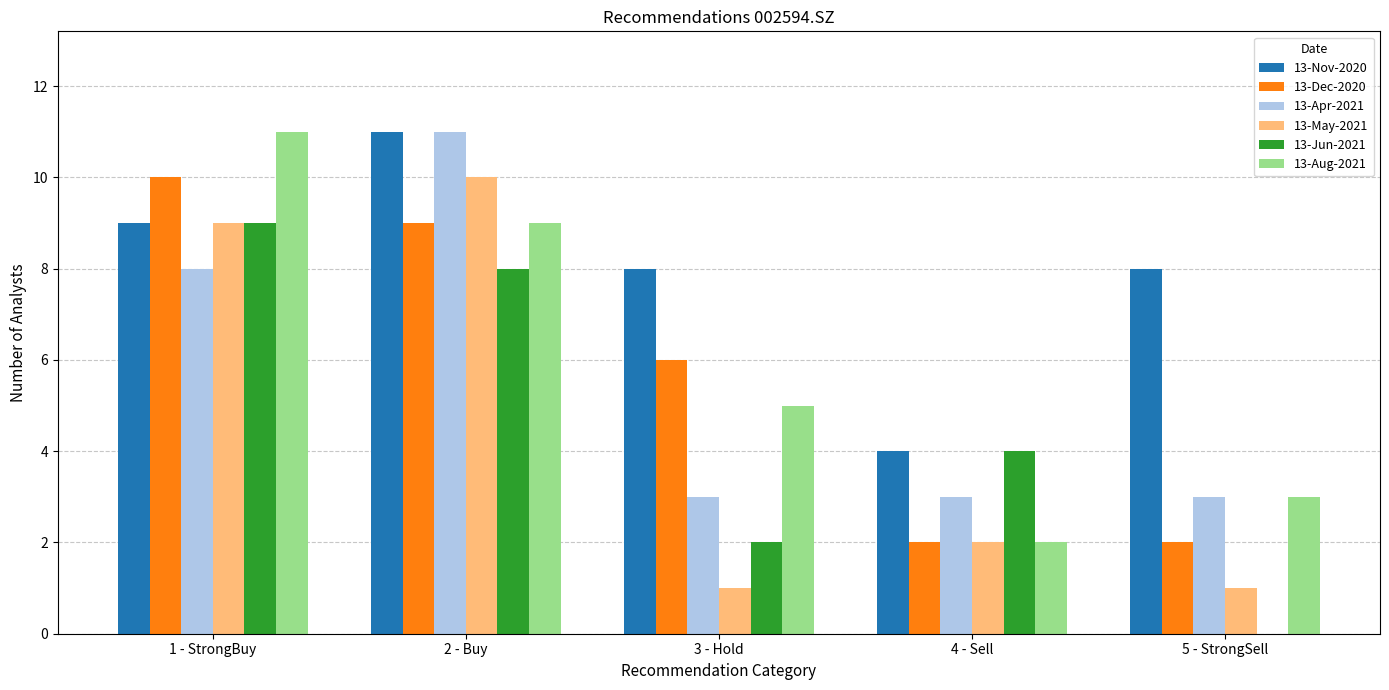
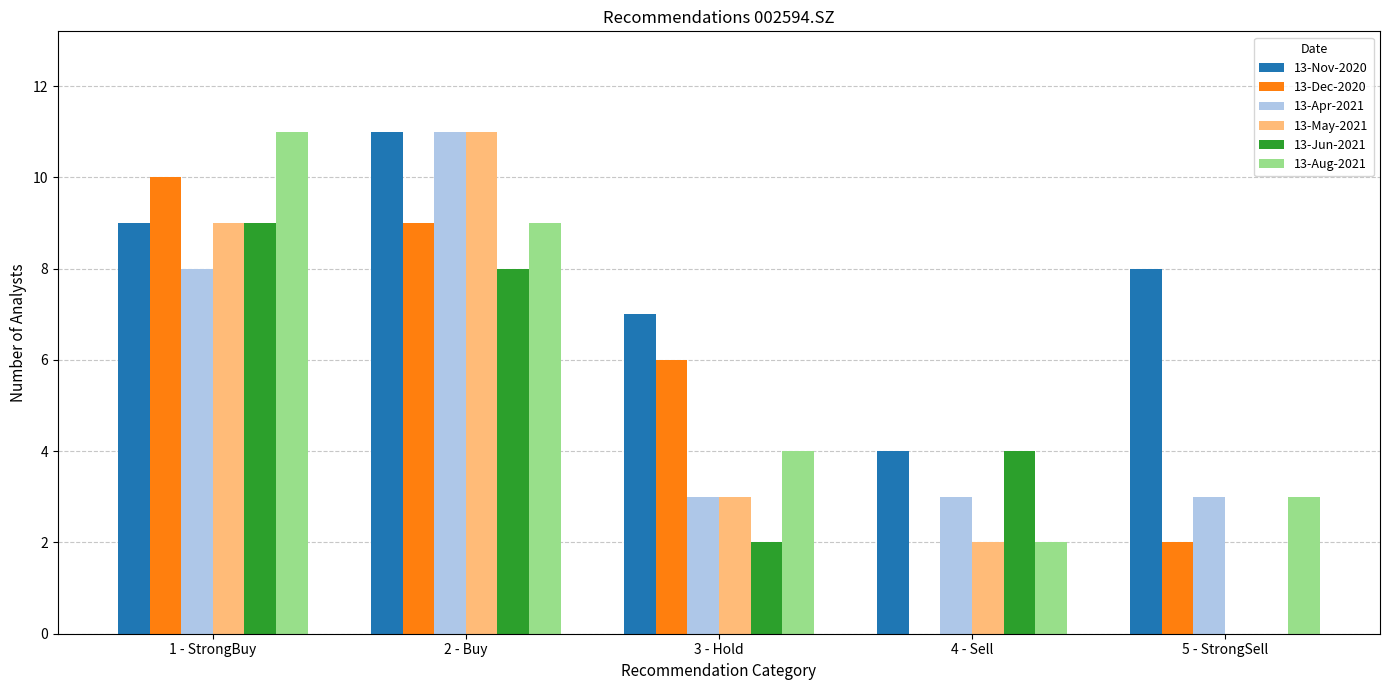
13-May-2021, 2 - Buy: 10 -> 11
13-Nov-2020, 3 - Hold: 8 -> 7
13-May-2021, 3 - Hold: 1 -> 3
13-Aug-2021, 3 - Hold: 5 -> 4
13-Dec-2020, 4 - Sell: 2 -> 0
13-May-2021, 5 - StrongSell: 1 -> 0
